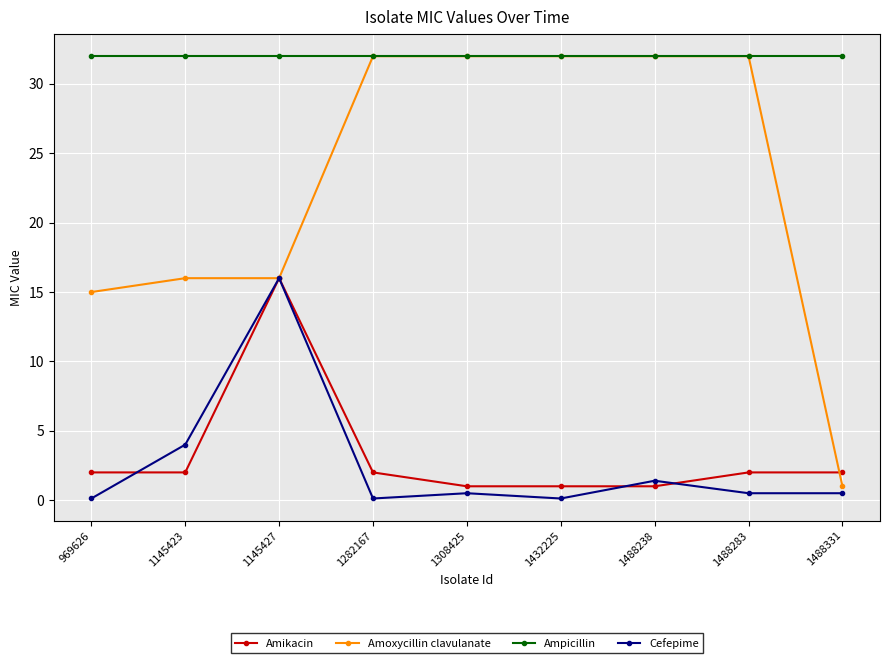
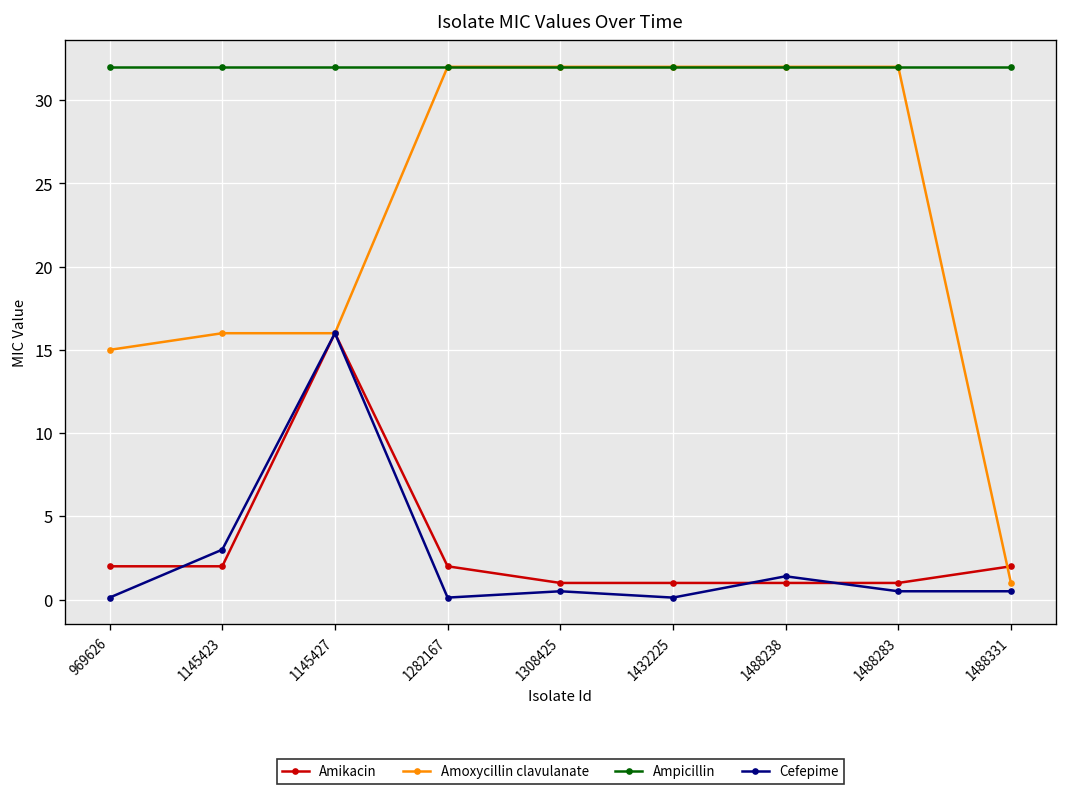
Cefepime, 1145423: 4 -> 3
Amikacin, 1488283: 2 -> 1
